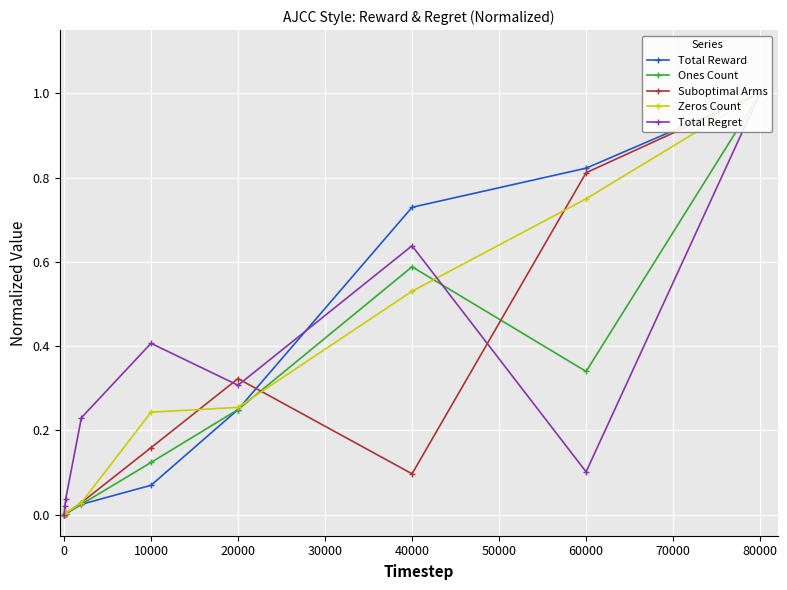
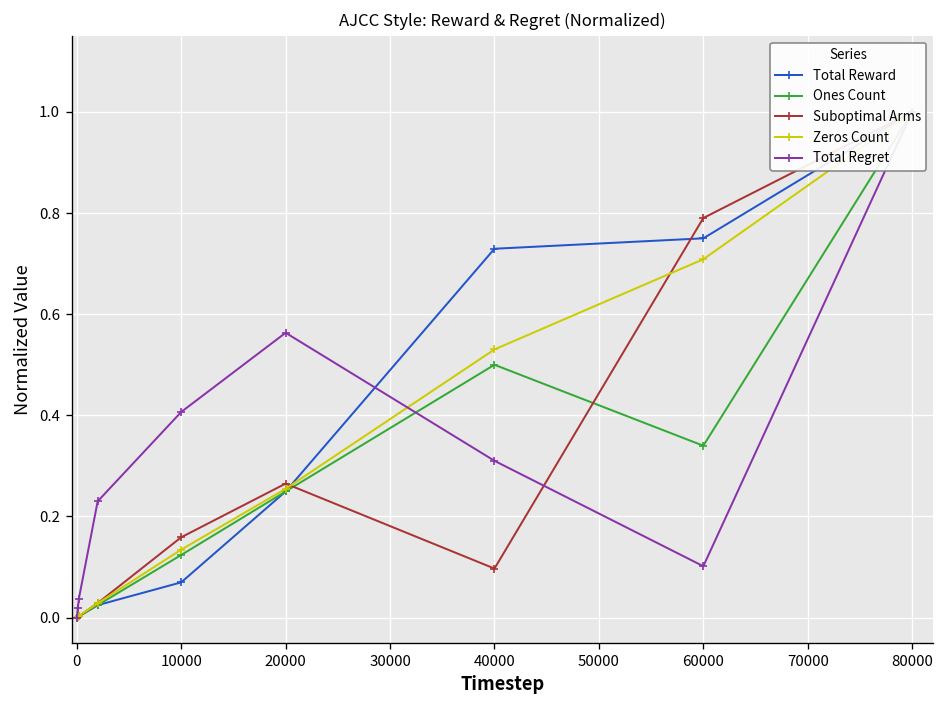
Zeros Count, 10000: 0.24 -> 0.13
Suboptimal Arms, 20000: 0.32 -> 0.26
Total Regret, 20000: 0.31 -> 0.56
Ones Count, 40000: 0.59 -> 0.50
Total Regret, 40000: 0.64 -> 0.31
Total Reward, 60000: 0.82 -> 0.75
Suboptimal Arms, 60000: 0.81 -> 0.79
Zeros Count, 60000: 0.75 -> 0.71
